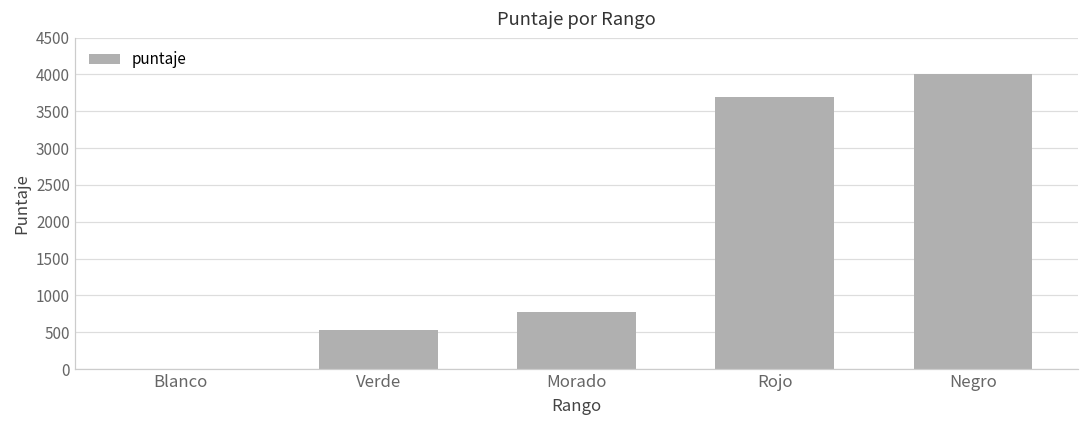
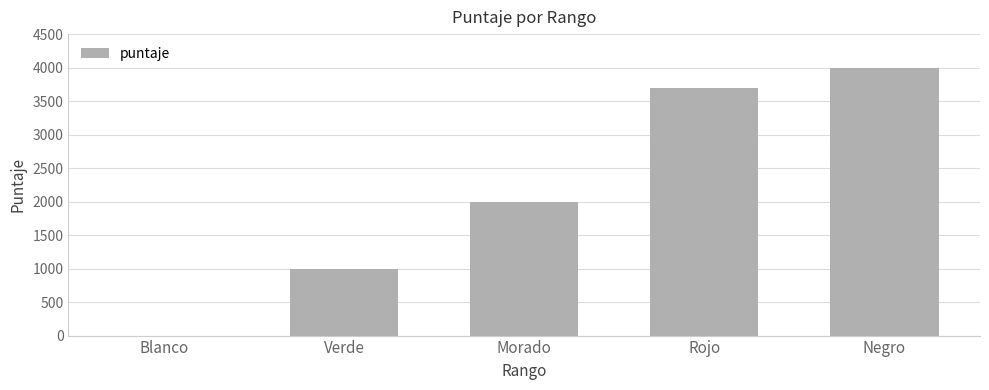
Verde: 500 -> 1000
Morado: 800 -> 2000
